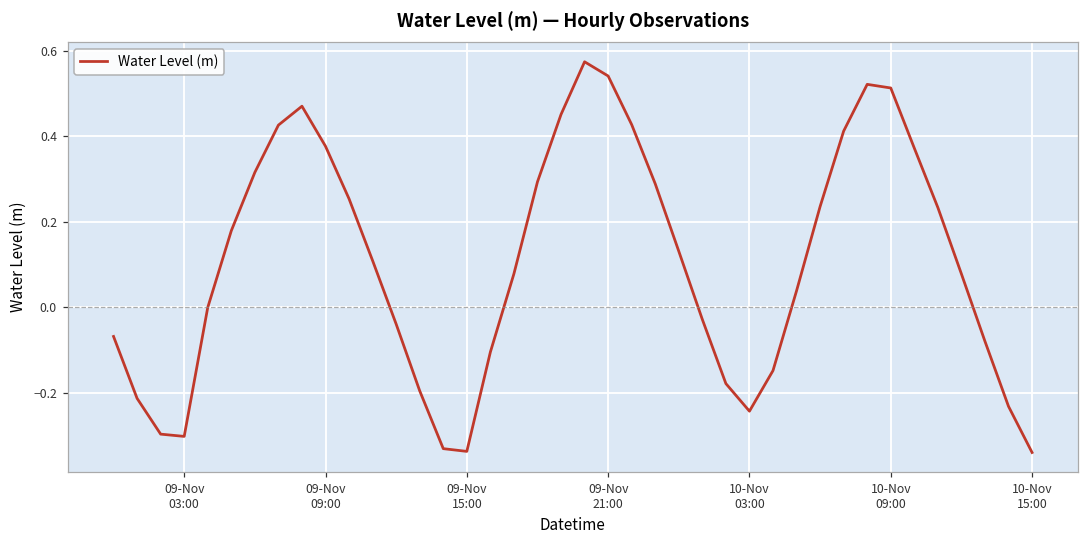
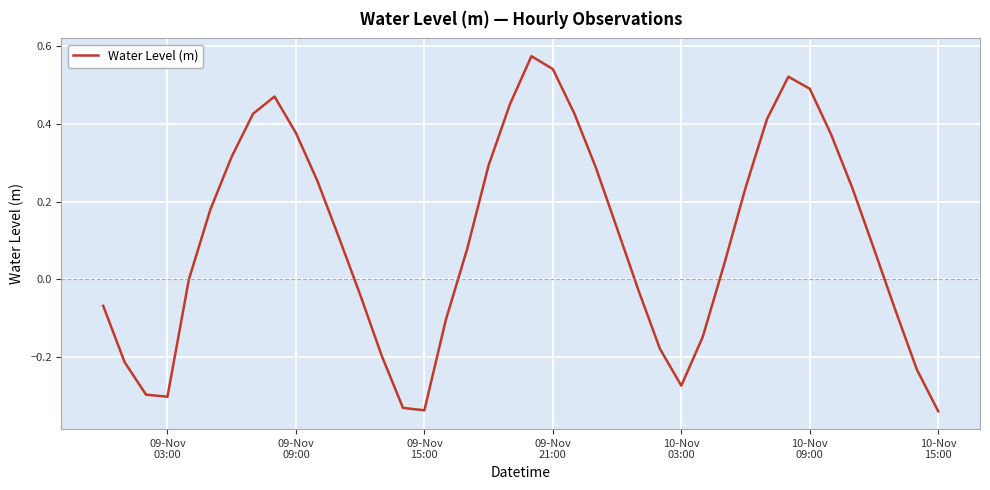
10-Nov 03:00: -0.24 -> -0.27
10-Nov 09:00: 0.51 -> 0.49
